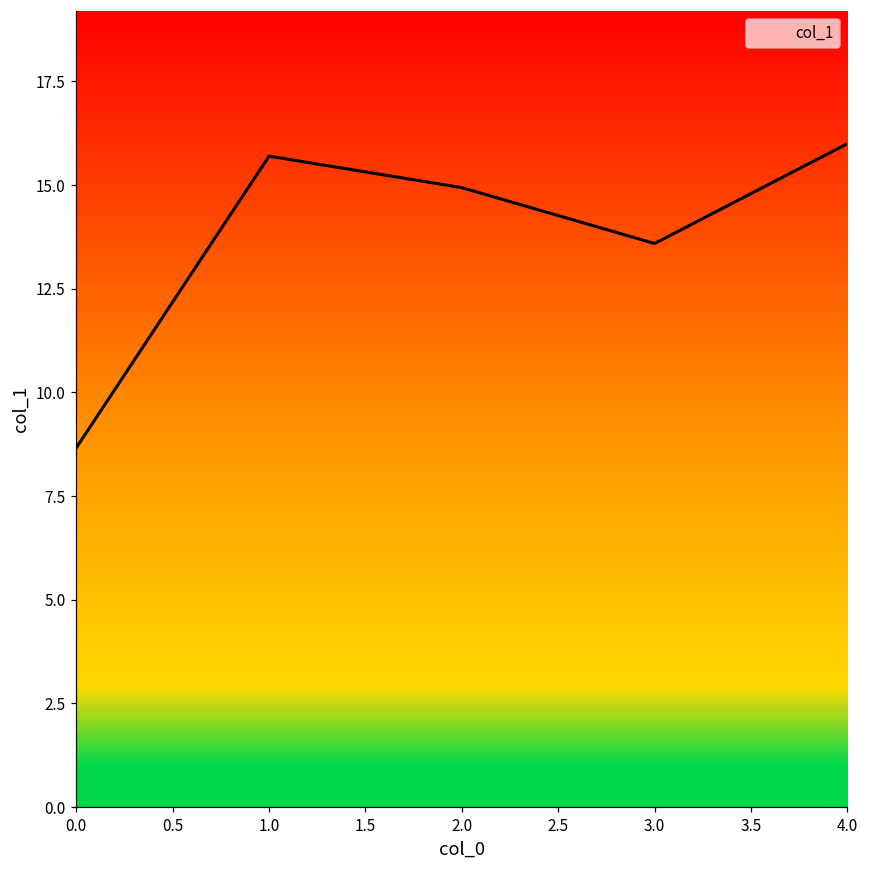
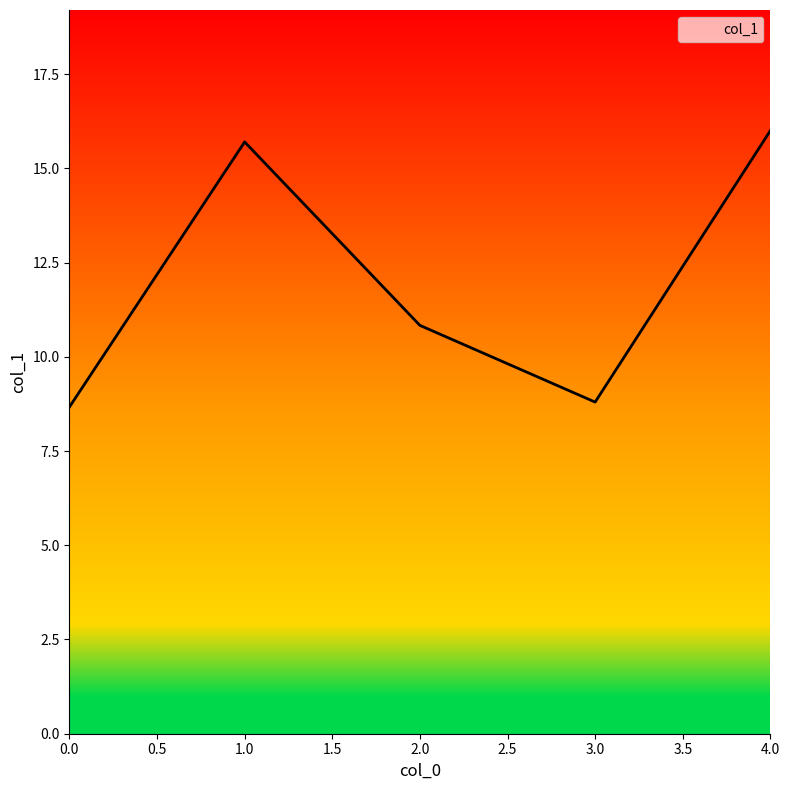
2.0: 14.9 -> 10.8
3.0: 13.6 -> 8.8
